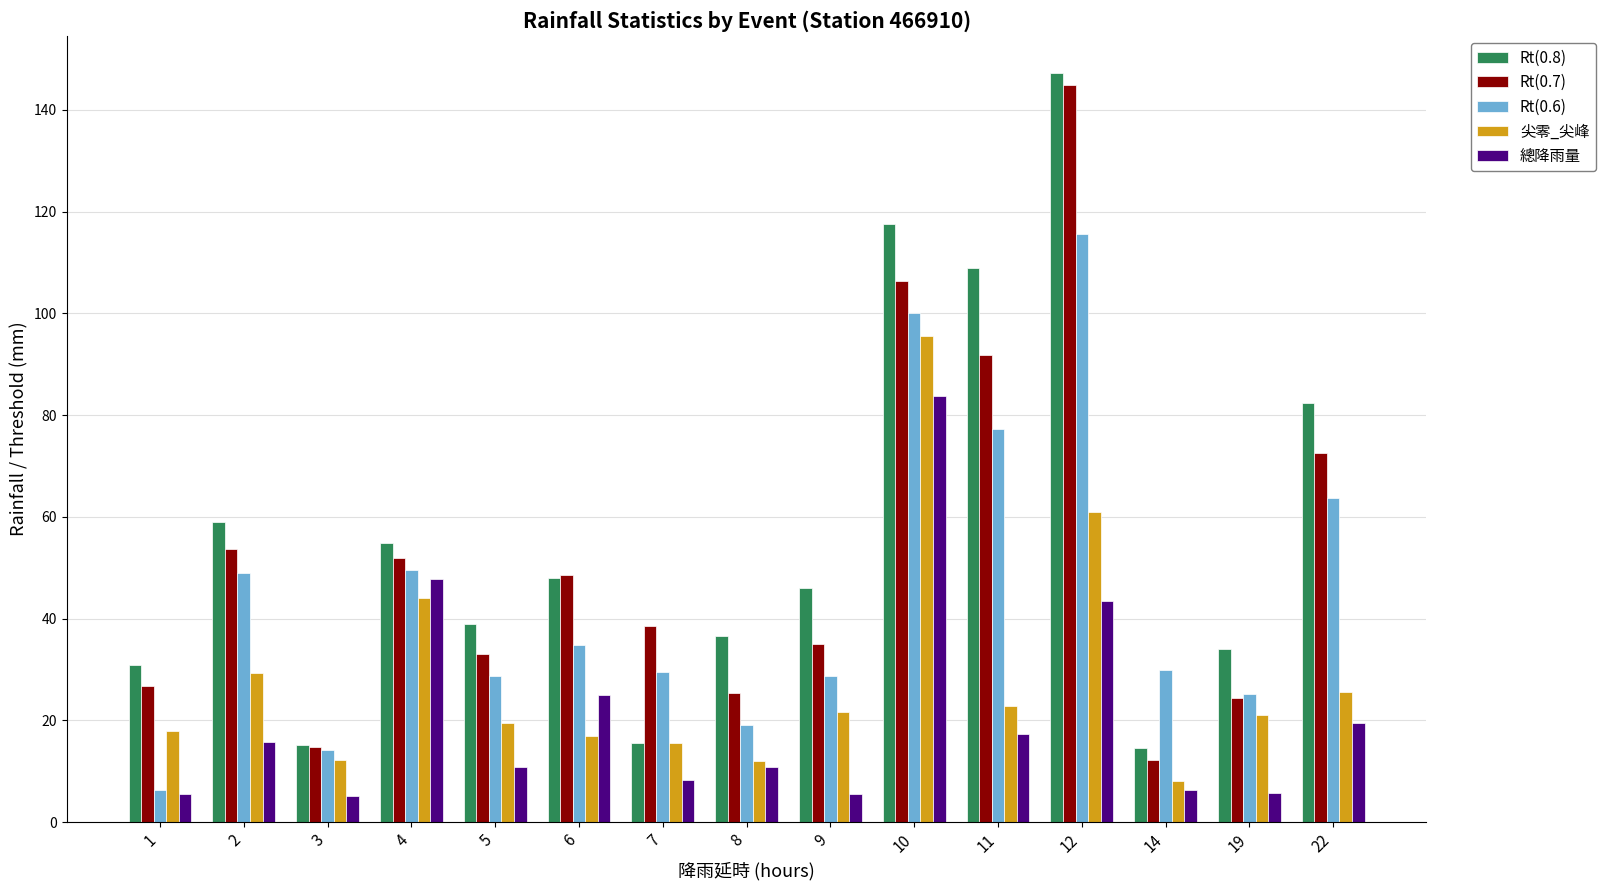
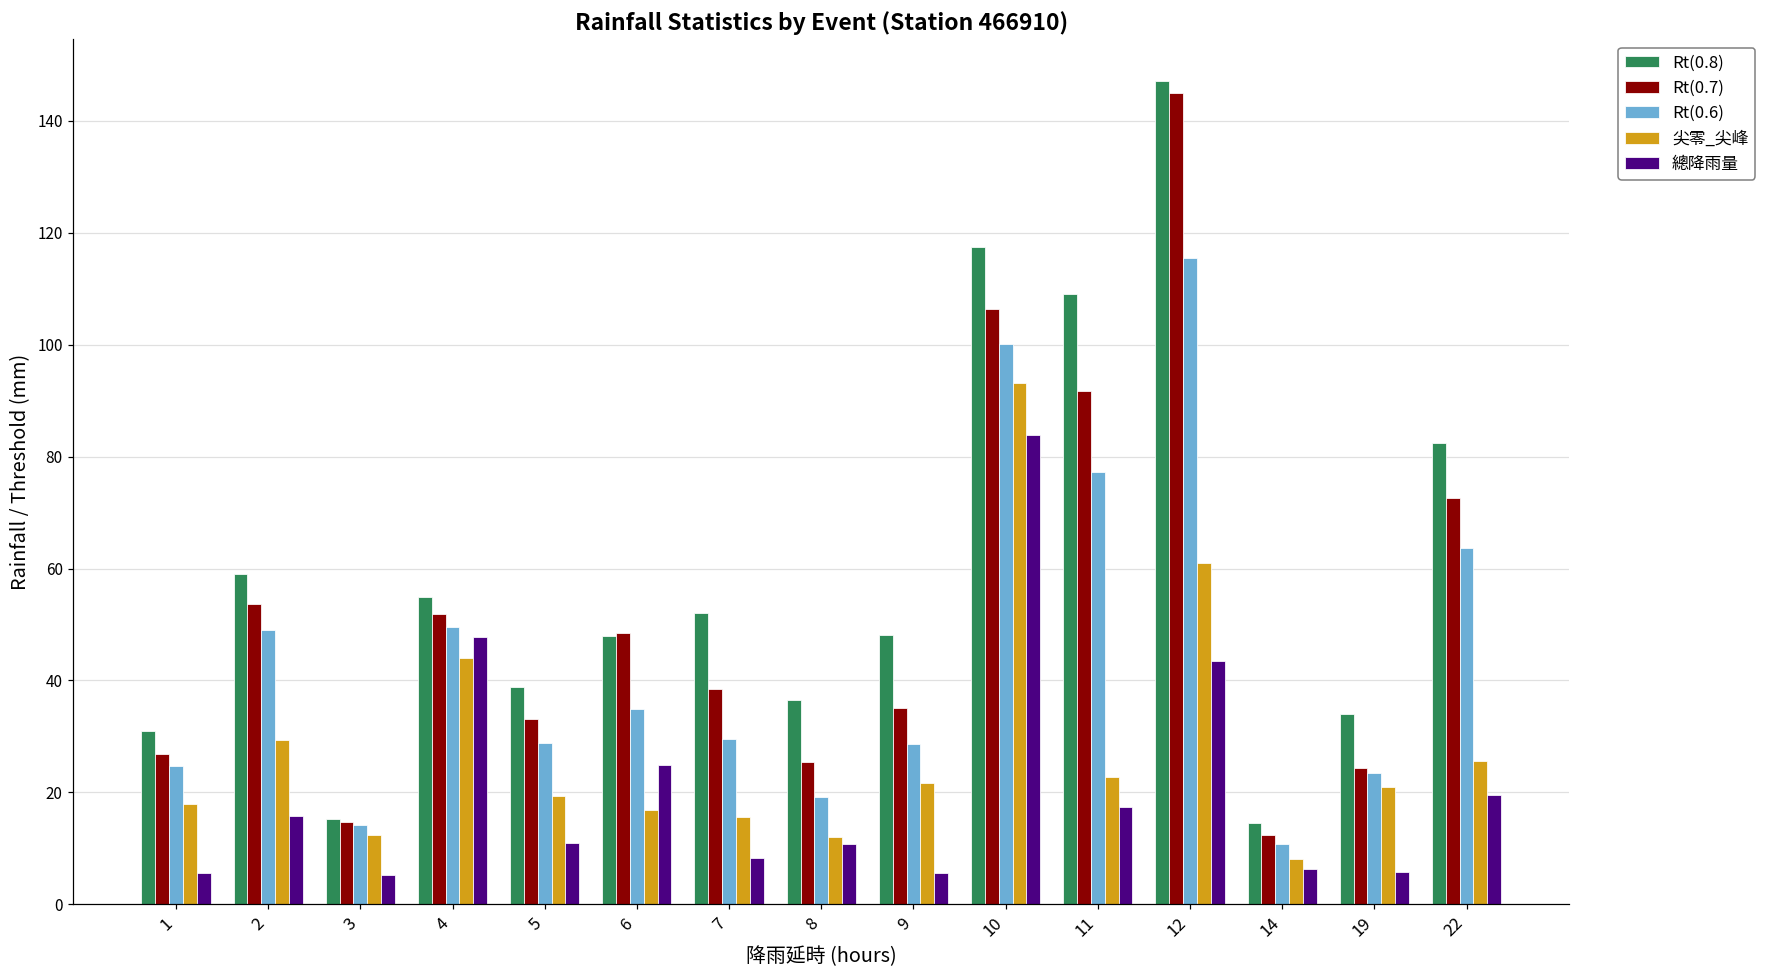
Rt(0.6), 1: 6 -> 25
Rt(0.8), 7: 16 -> 52
Rt(0.8), 9: 46 -> 48
尖零_尖峰, 10: 96 -> 93
Rt(0.6), 14: 30 -> 11
Rt(0.6), 19: 25 -> 24
